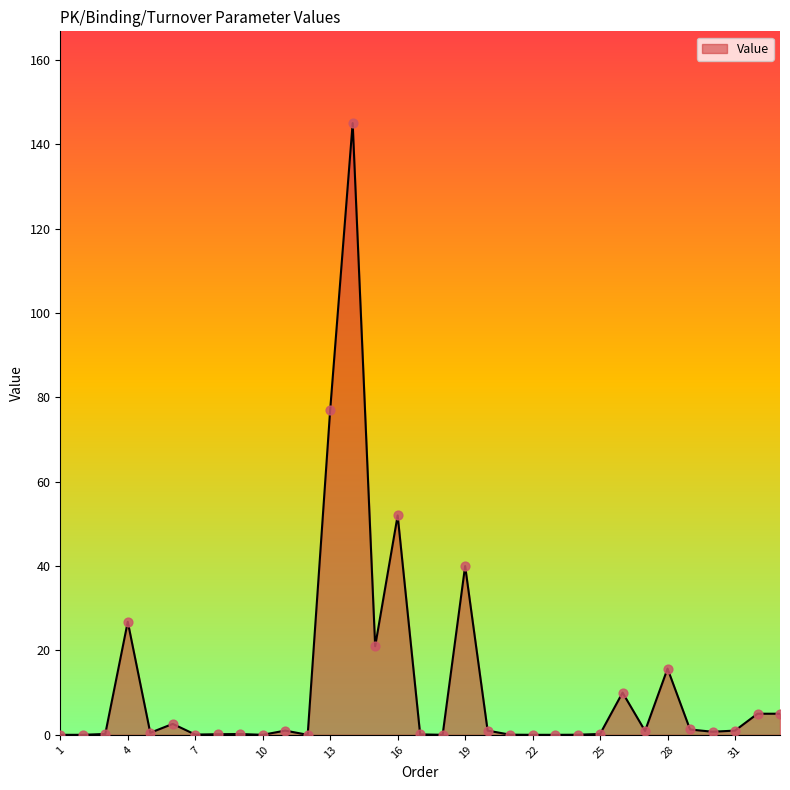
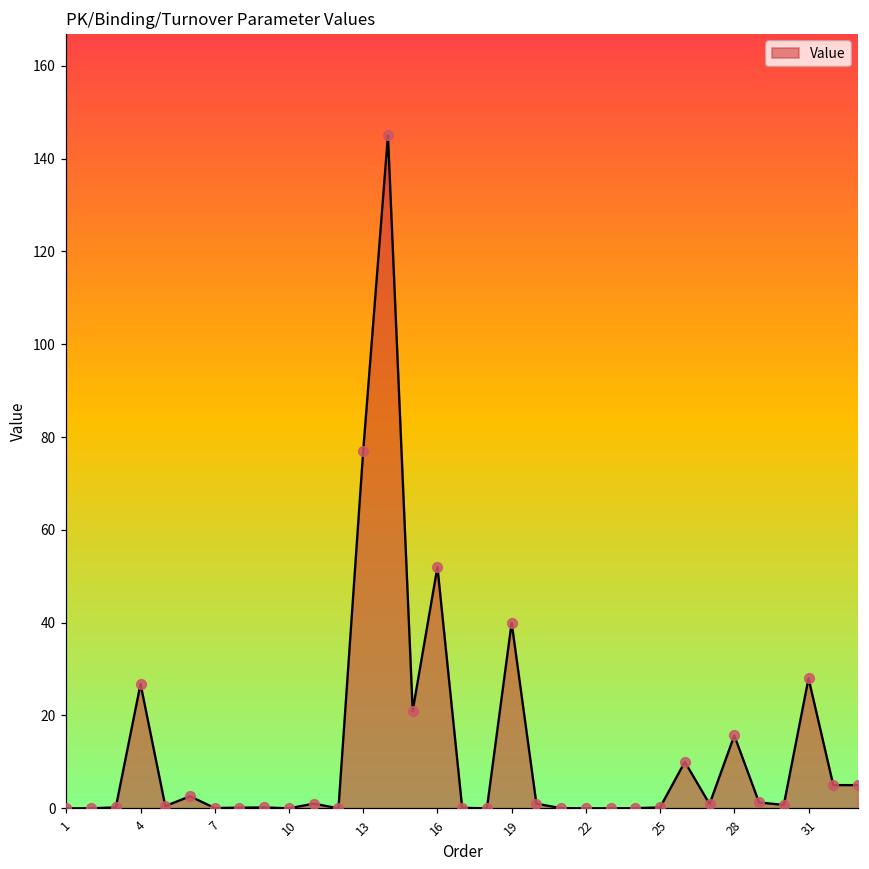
31: 1 -> 28
